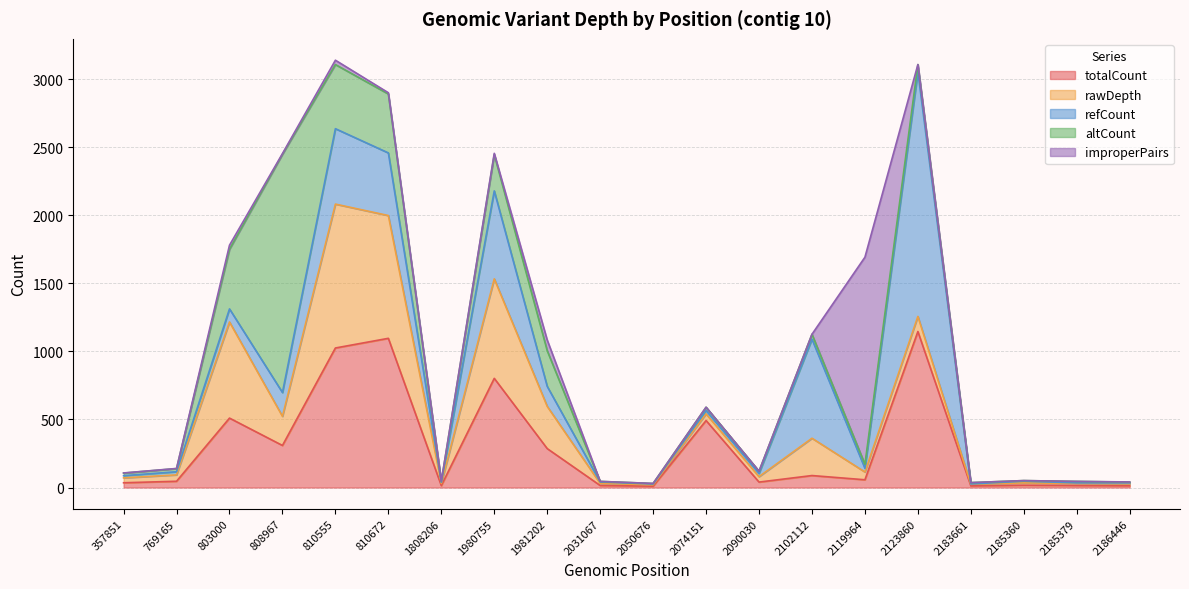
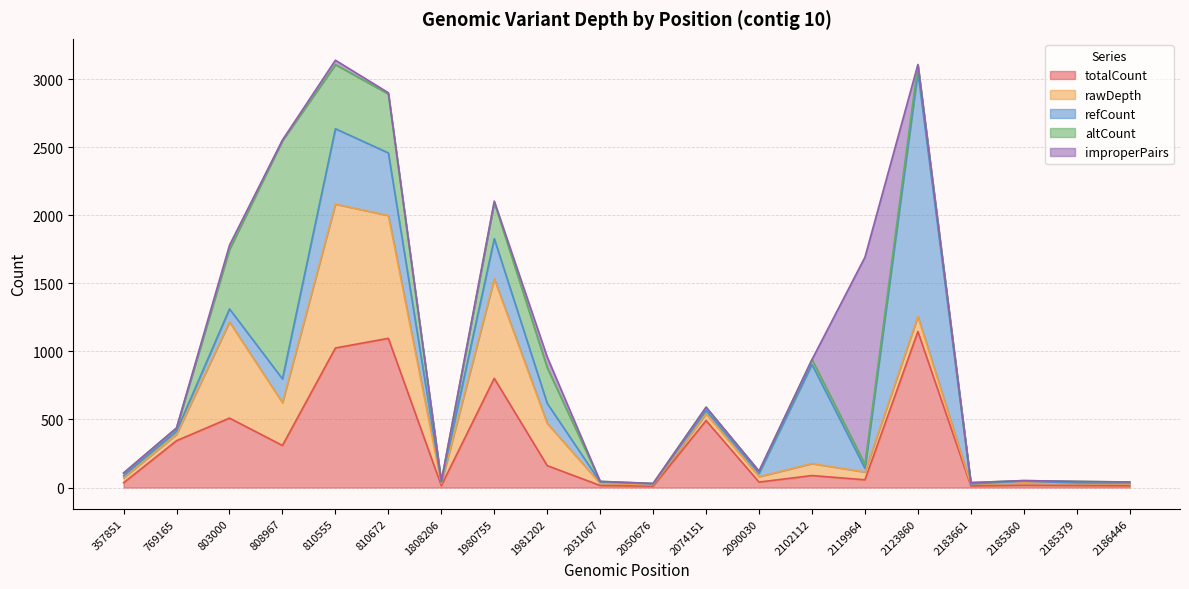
totalCount, 769165: 50 -> 340
rawDepth, 808967: 210 -> 310
refCount, 1980755: 650 -> 300
totalCount, 1981202: 290 -> 160
rawDepth, 2102112: 270 -> 90
